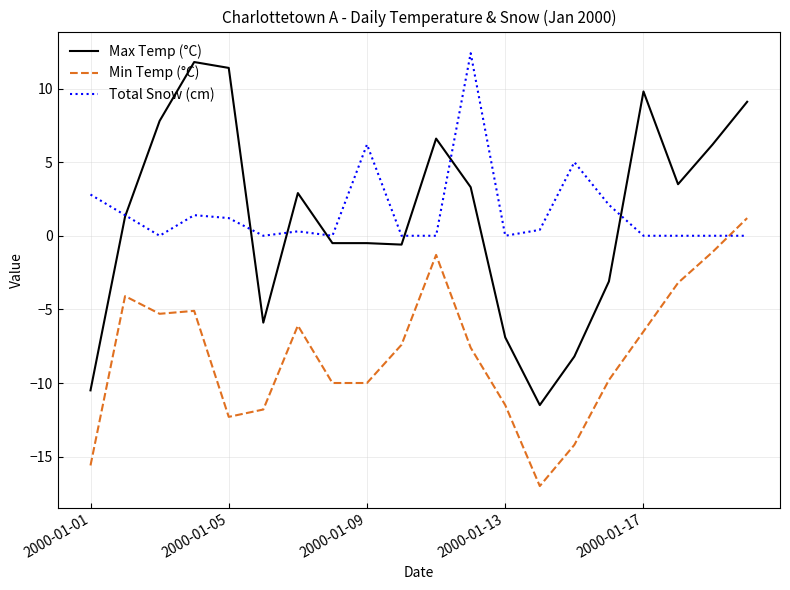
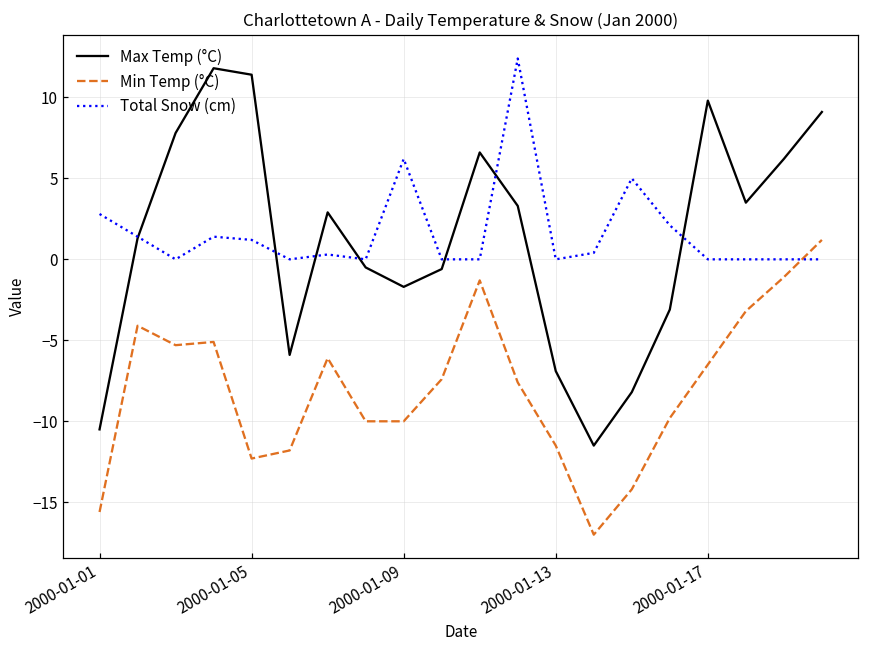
Max Temp (°C), 2000-01-09: -0.5 -> -1.7
